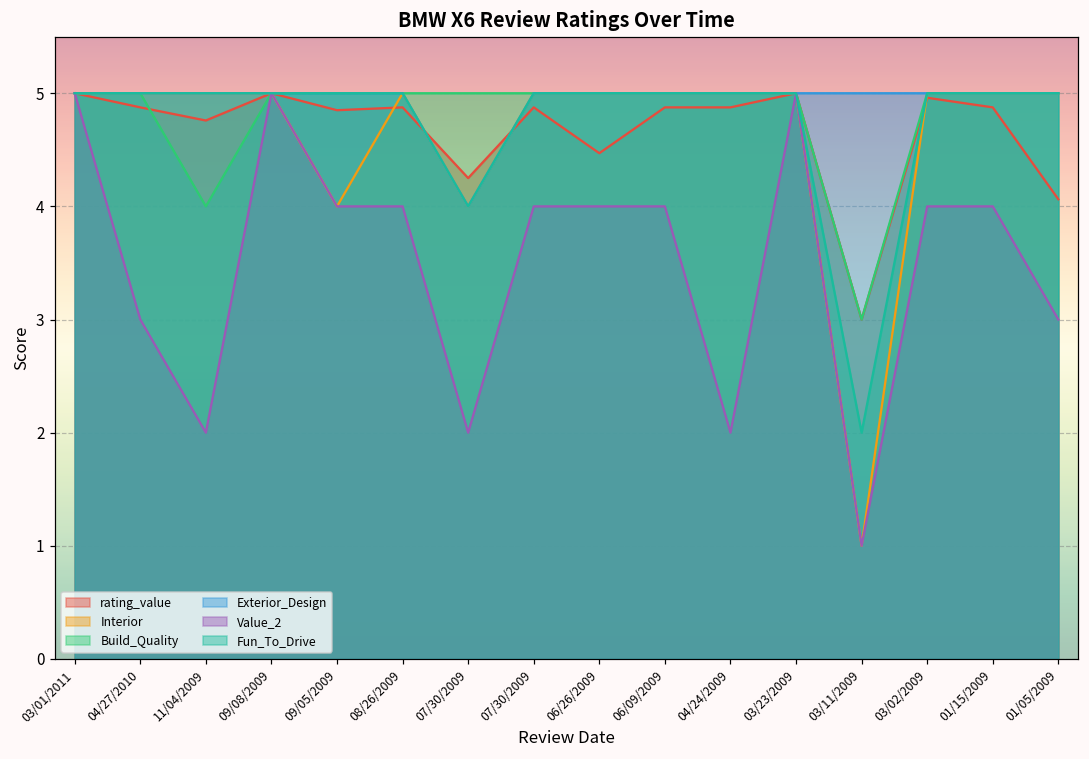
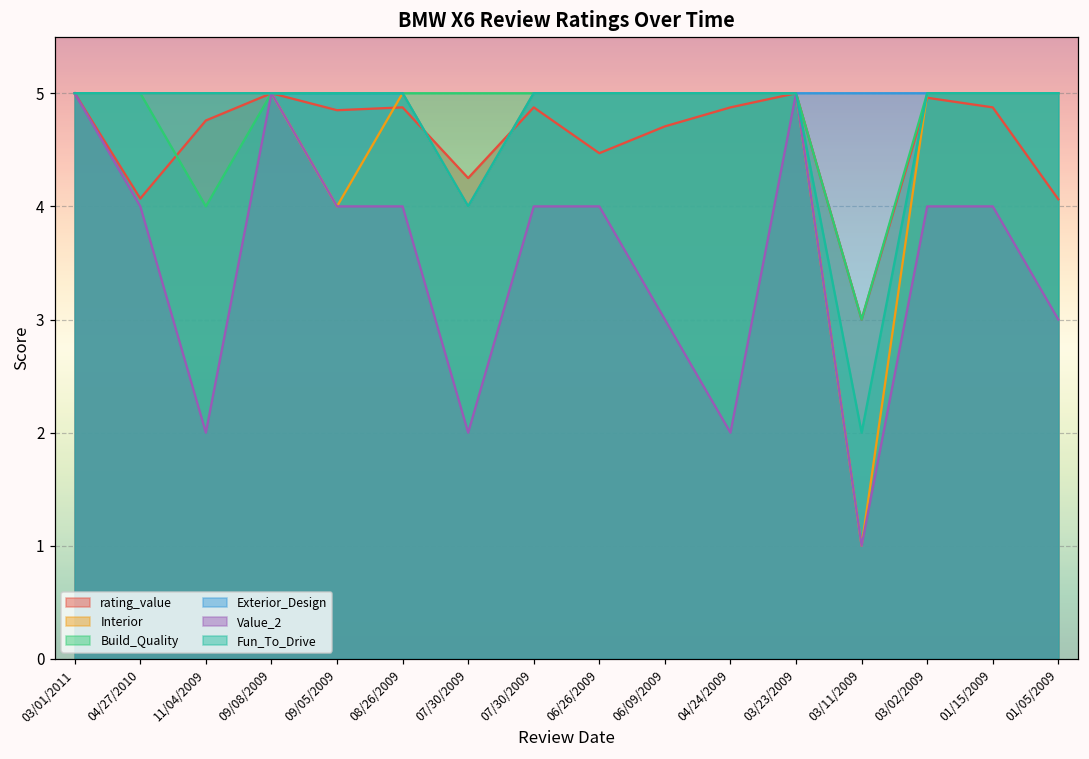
rating_value, 04/27/2010: 4.88 -> 4.07
Value_2, 04/27/2010: 3 -> 4
rating_value, 06/09/2009: 4.88 -> 4.71
Value_2, 06/09/2009: 4 -> 3
